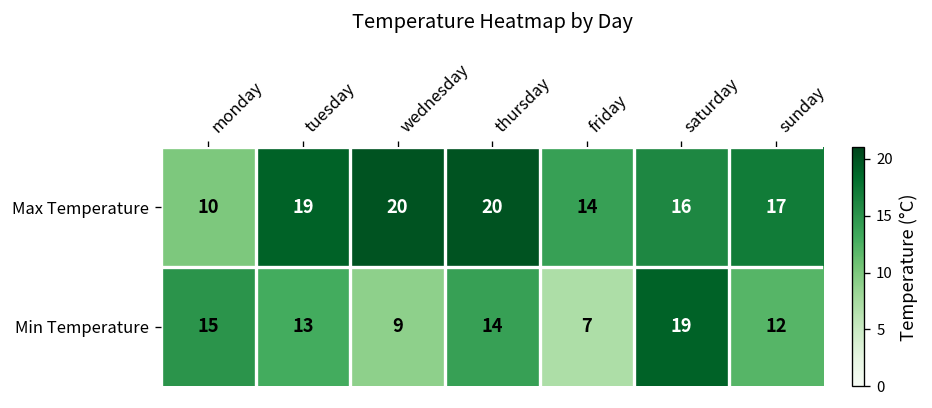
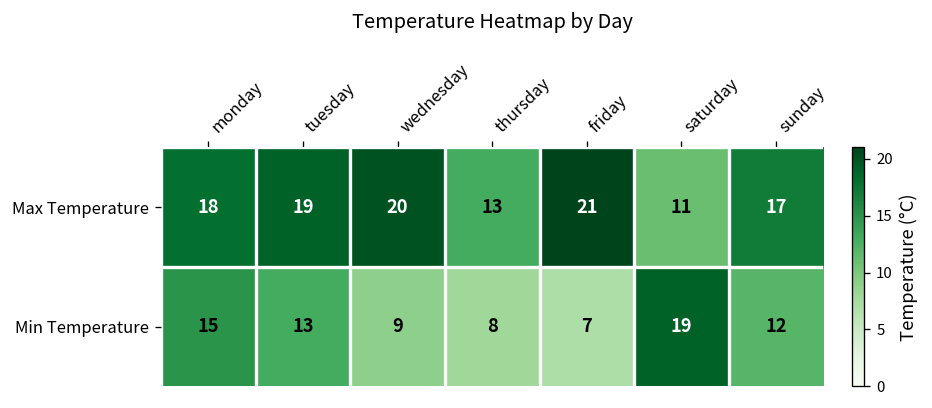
Max Temperature, monday: 10 -> 18
Max Temperature, thursday: 20 -> 13
Max Temperature, friday: 14 -> 21
Max Temperature, saturday: 16 -> 11
Min Temperature, thursday: 14 -> 8
